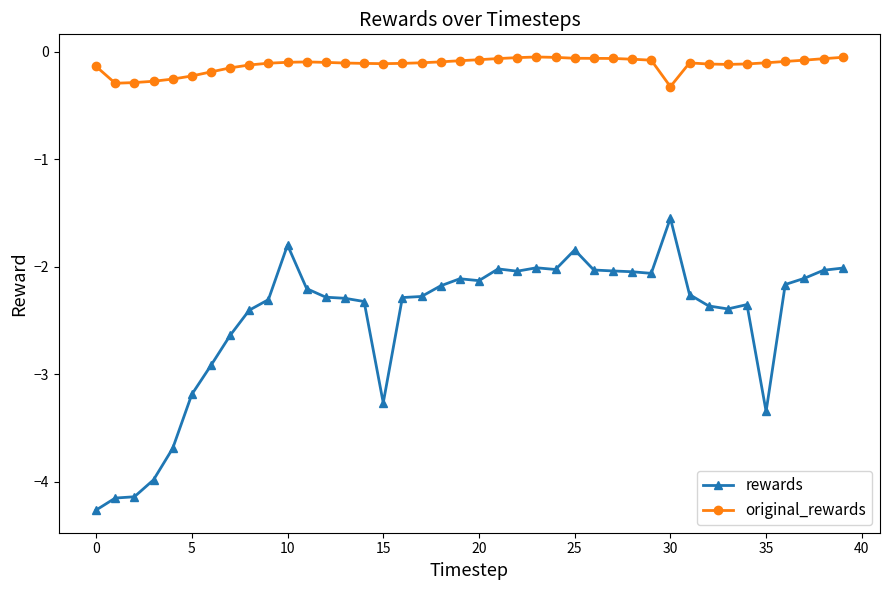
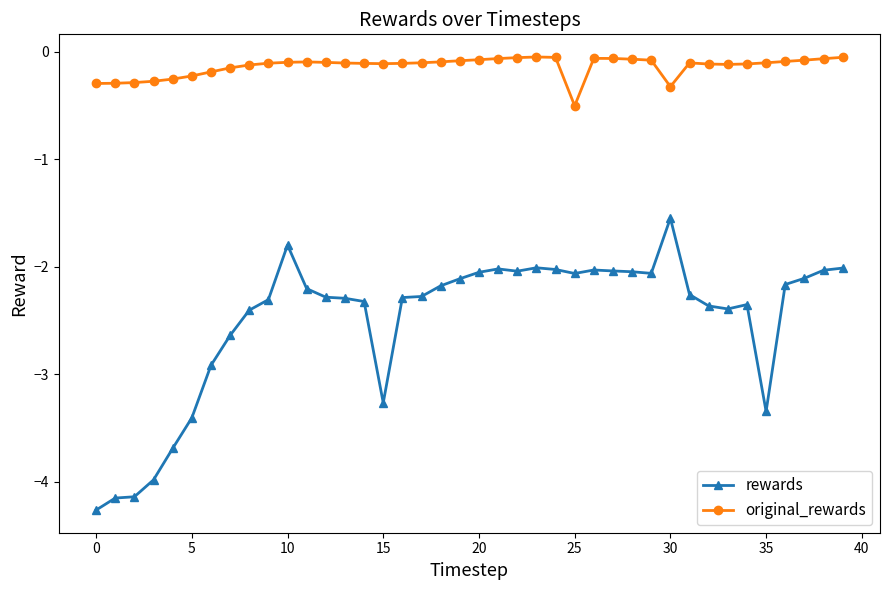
original_rewards, 0: -0.14 -> -0.29
rewards, 5: -3.19 -> -3.40
rewards, 20: -2.13 -> -2.05
rewards, 25: -1.84 -> -2.06
original_rewards, 25: -0.06 -> -0.50
